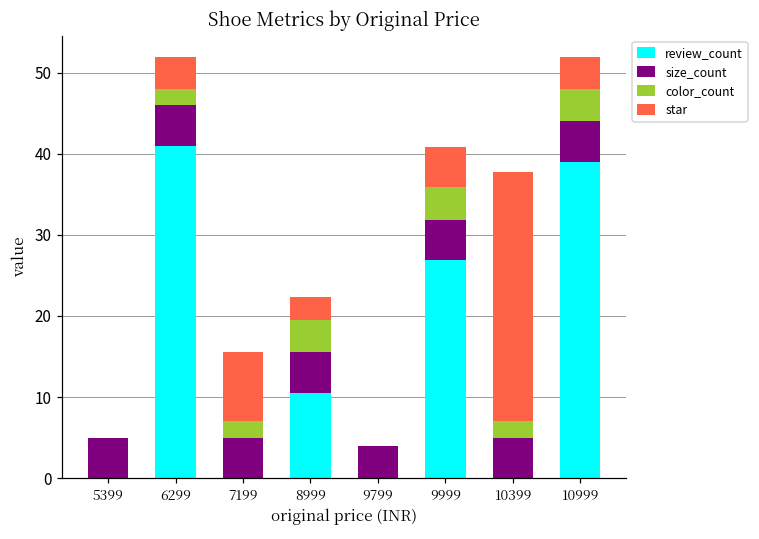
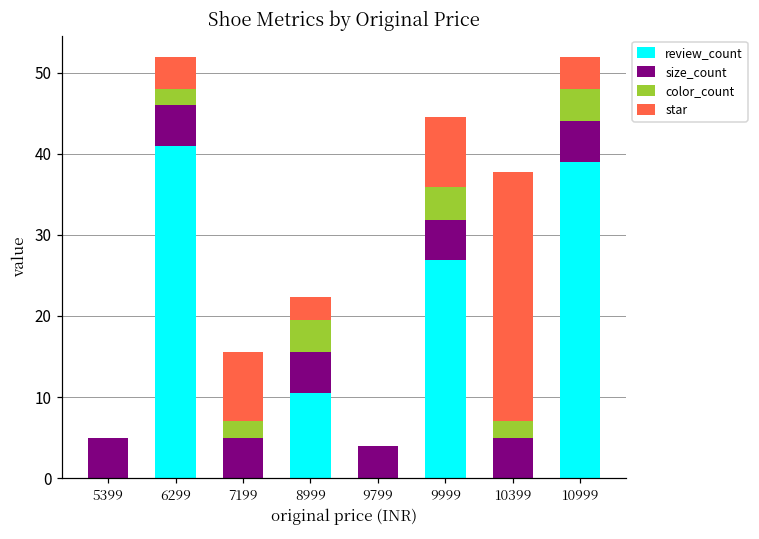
star, 9999: 5 -> 9
